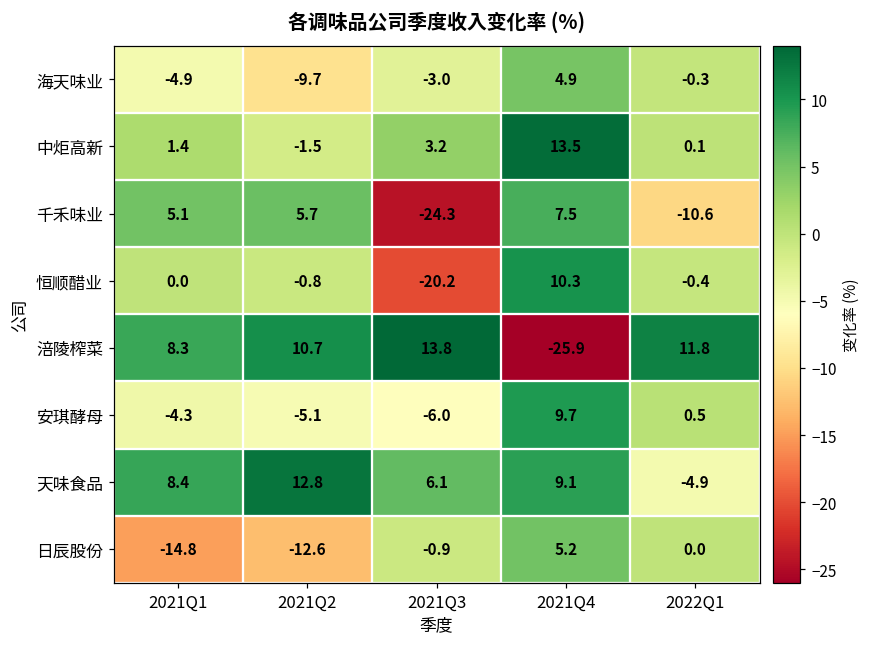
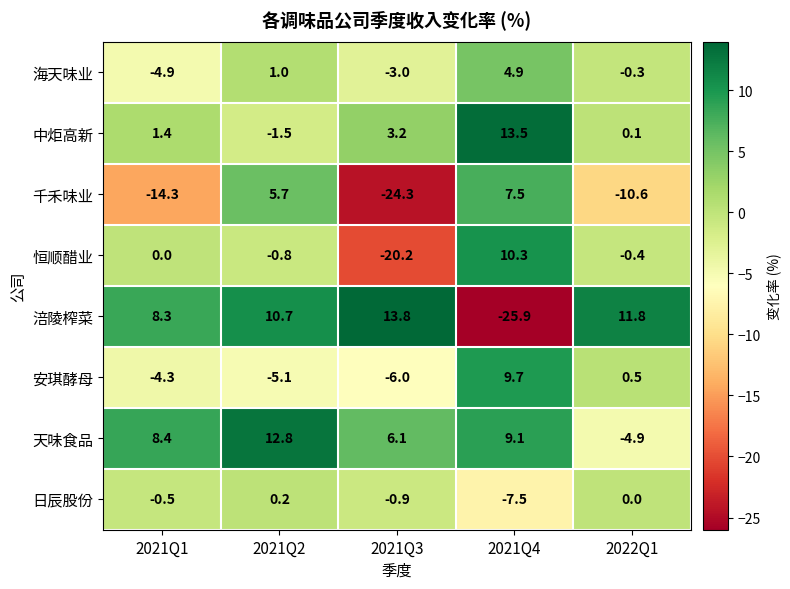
海天味业, 2021Q2: -9.7 -> 1.0
千禾味业, 2021Q1: 5.1 -> -14.3
日辰股份, 2021Q1: -14.8 -> -0.5
日辰股份, 2021Q2: -12.6 -> 0.2
日辰股份, 2021Q4: 5.2 -> -7.5
